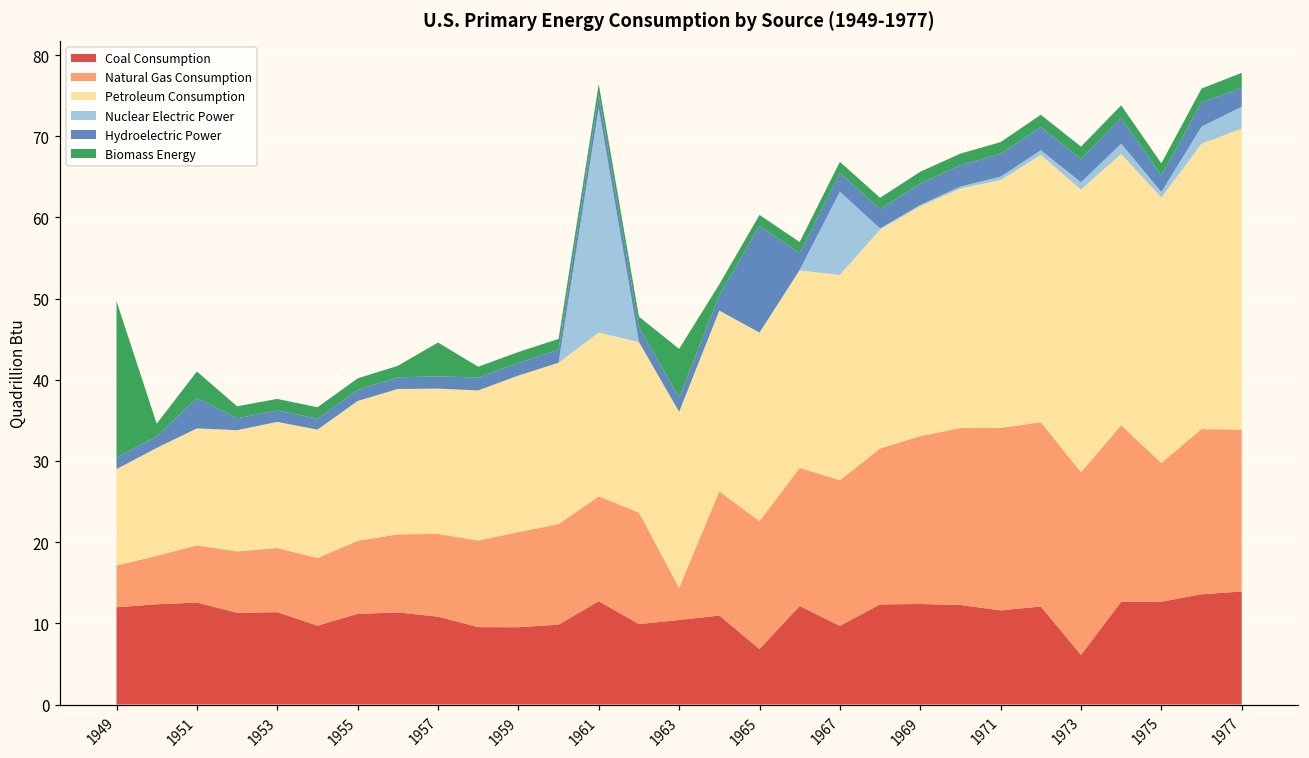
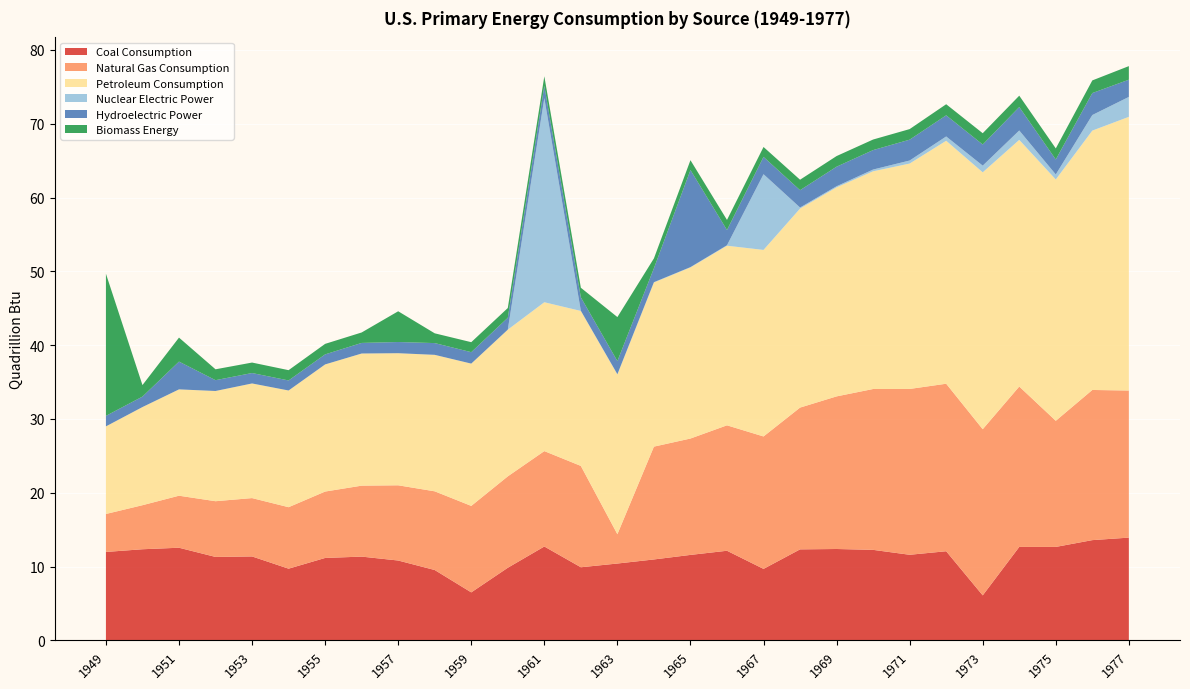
Coal Consumption, 1959: 10 -> 7
Coal Consumption, 1965: 7 -> 12
